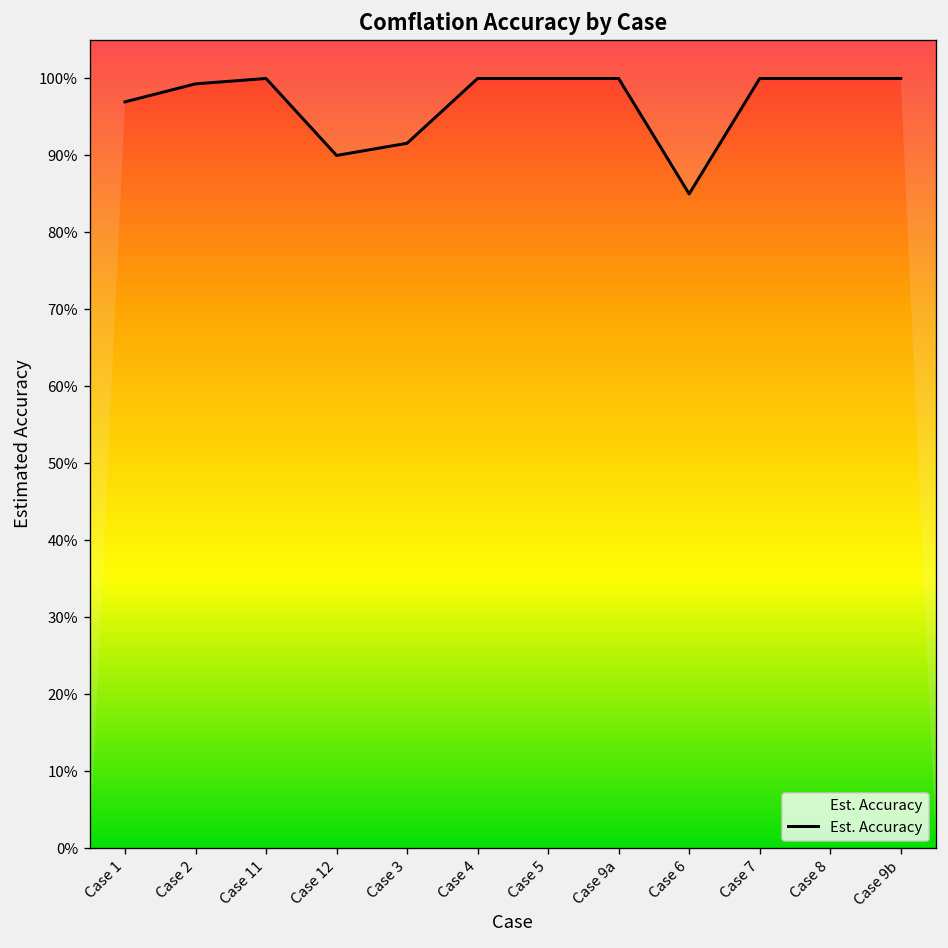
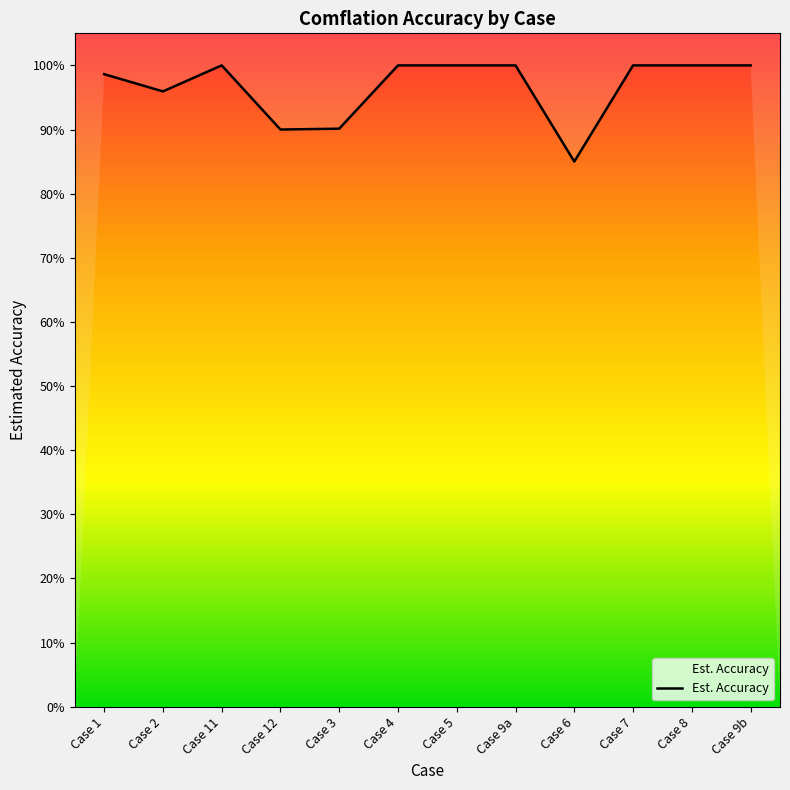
Case 1: 97% -> 99%
Case 2: 99% -> 96%
Case 3: 92% -> 90%
